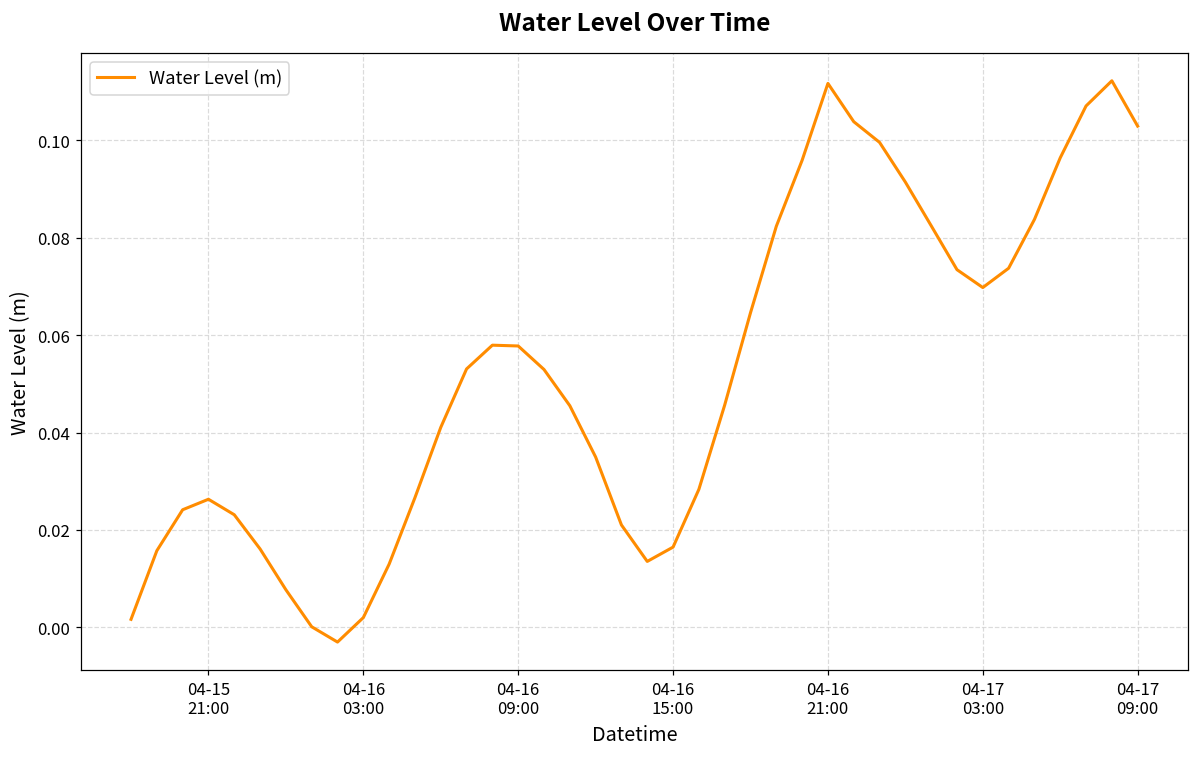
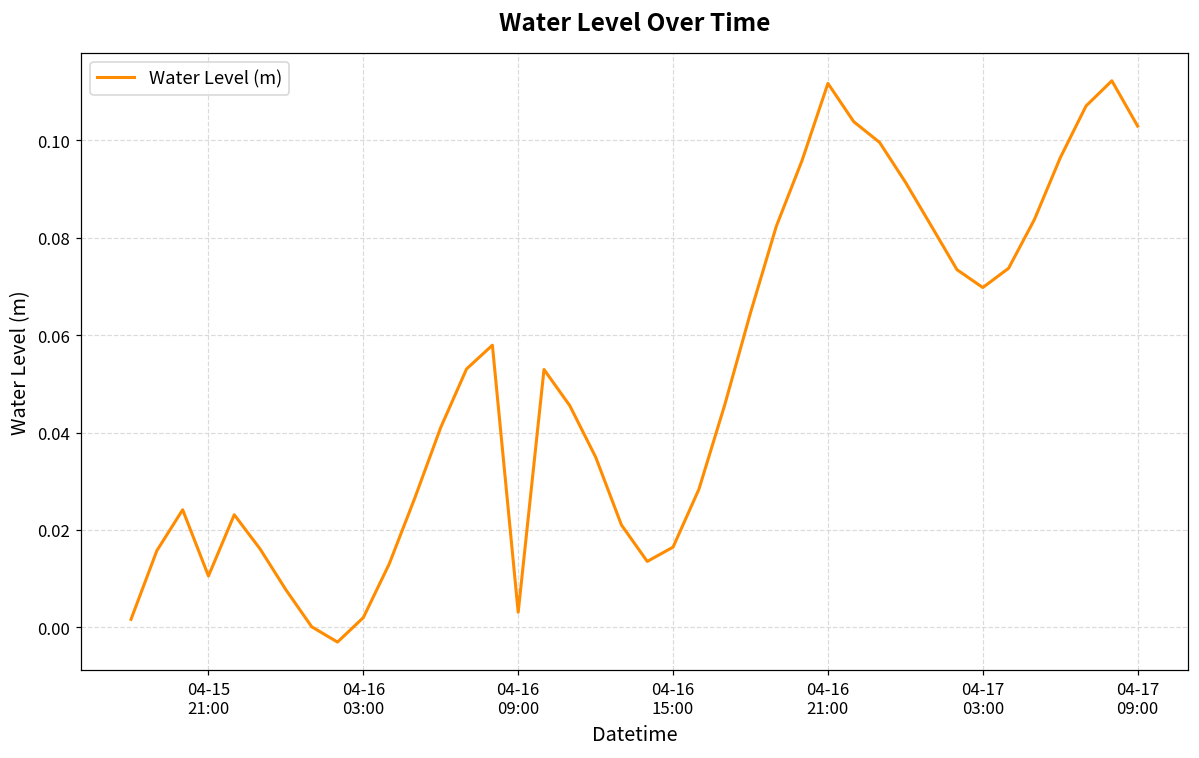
04-15 21:00: 0.026 -> 0.011
04-16 09:00: 0.058 -> 0.003
